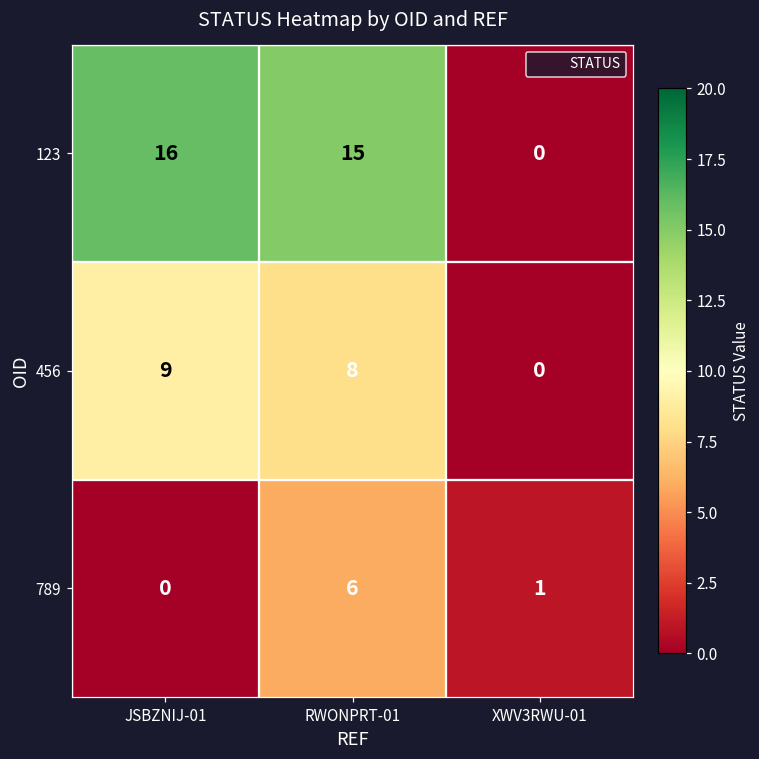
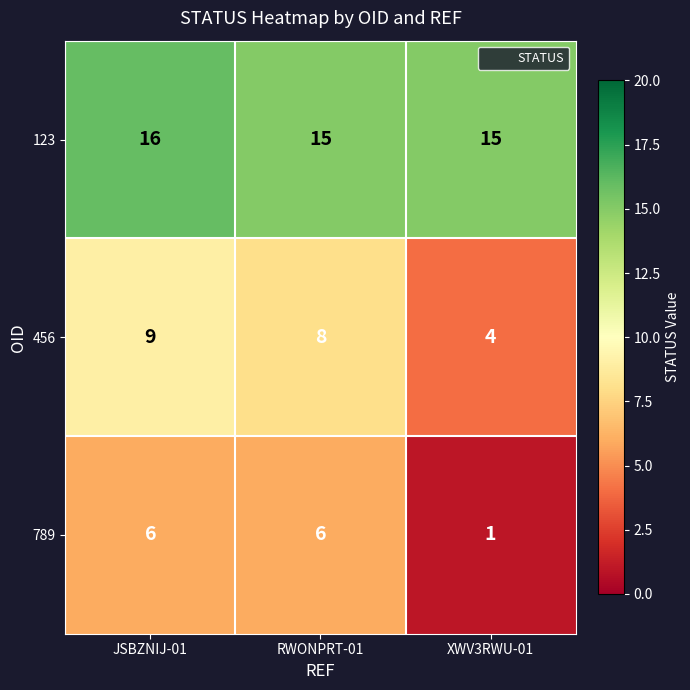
123, XWV3RWU-01: 0 -> 15
456, XWV3RWU-01: 0 -> 4
789, JSBZNIJ-01: 0 -> 6
